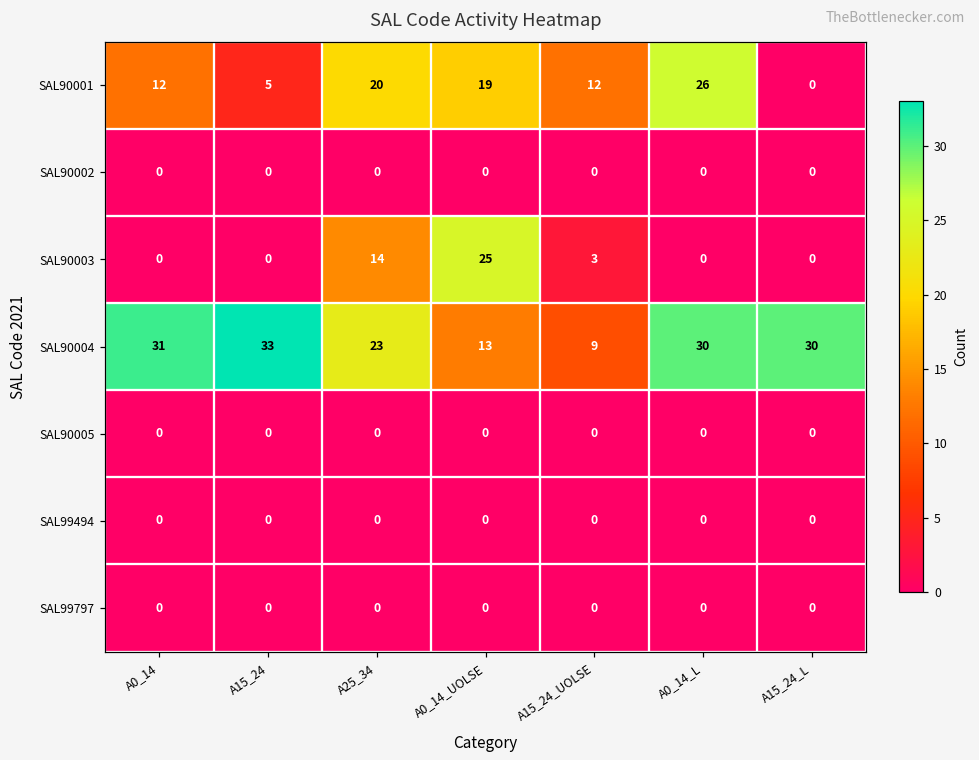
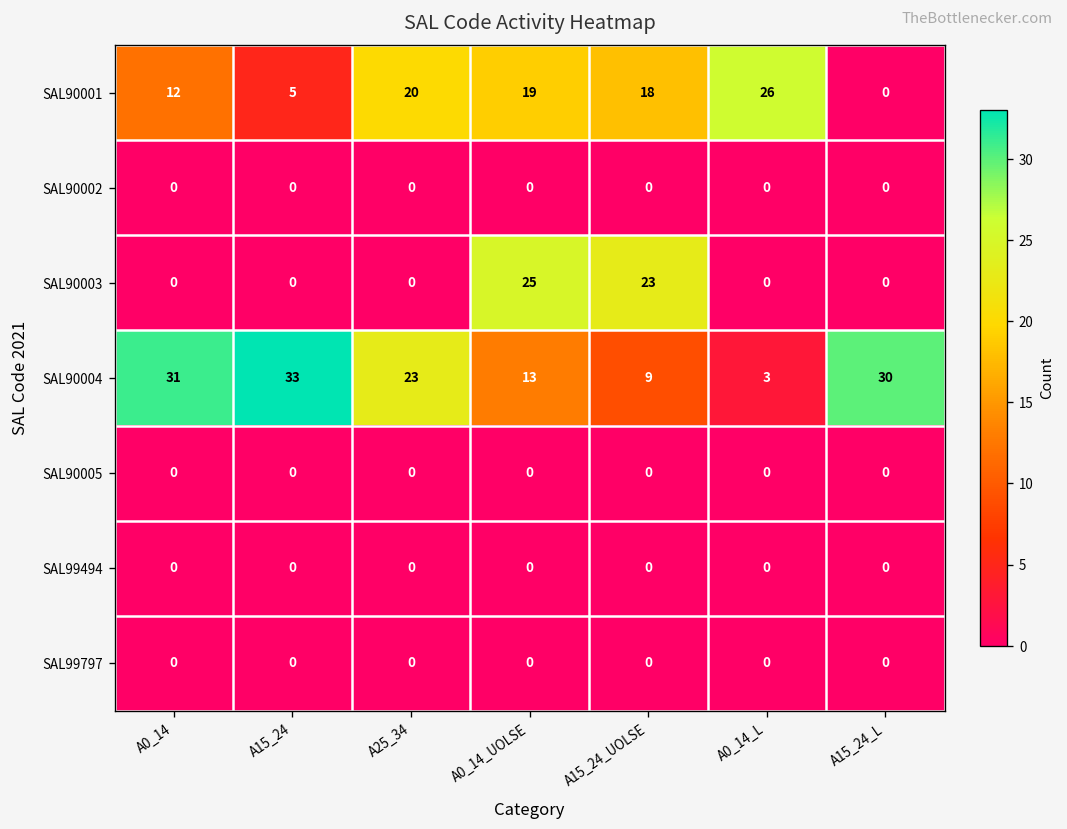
SAL90001, A15_24_UOLSE: 12 -> 18
SAL90003, A25_34: 14 -> 0
SAL90003, A15_24_UOLSE: 3 -> 23
SAL90004, A0_14_L: 30 -> 3
